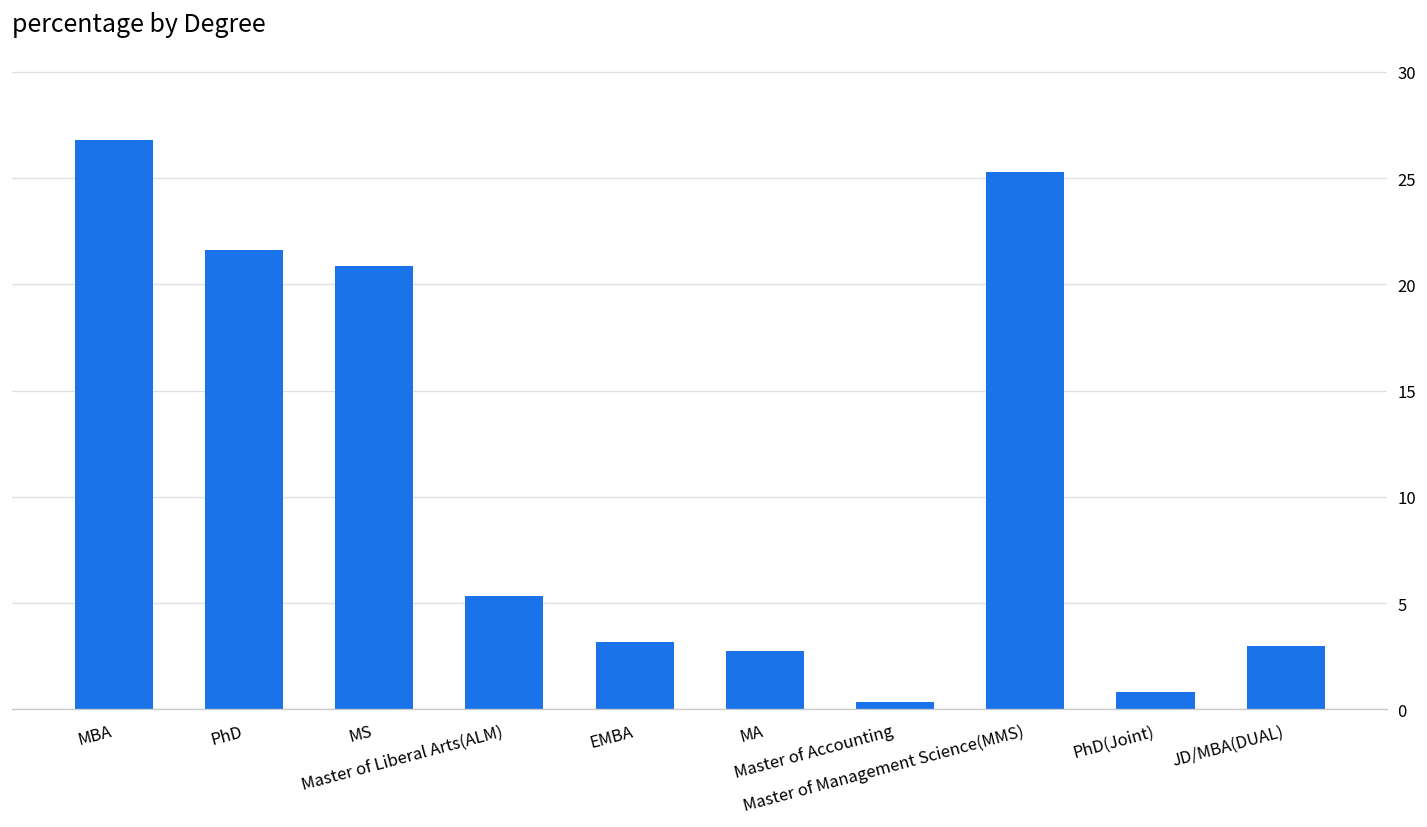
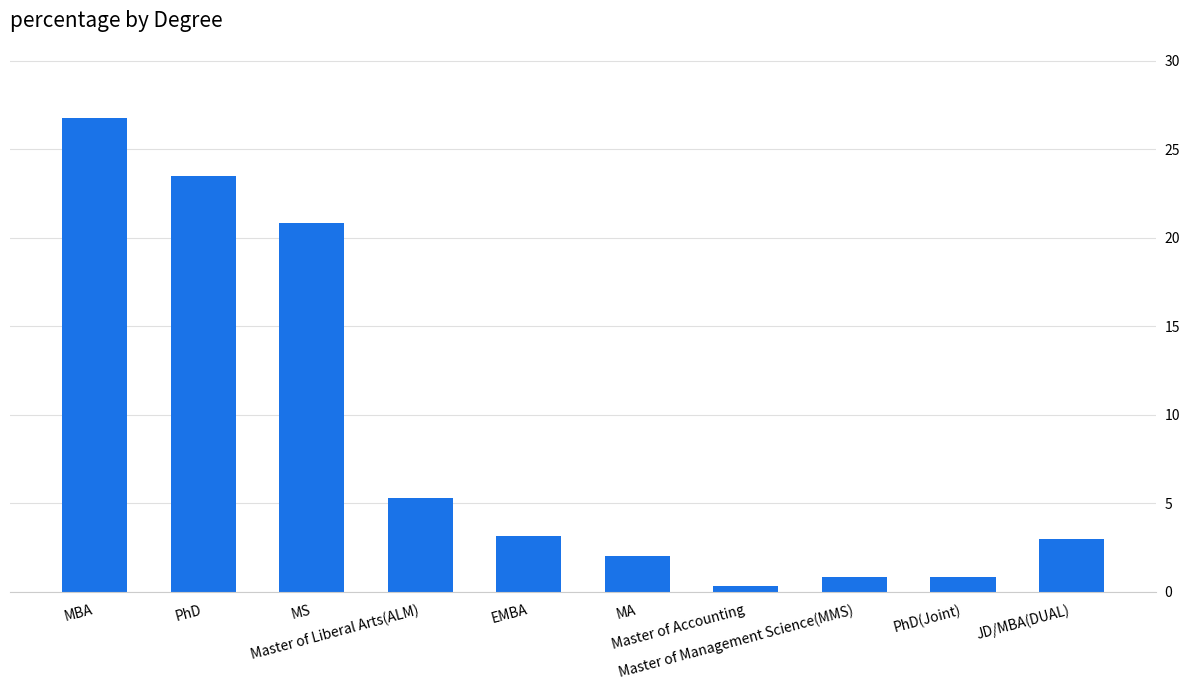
PhD: 21.6 -> 23.5
MA: 2.8 -> 2.0
Master of Management Science(MMS): 25.3 -> 0.8
